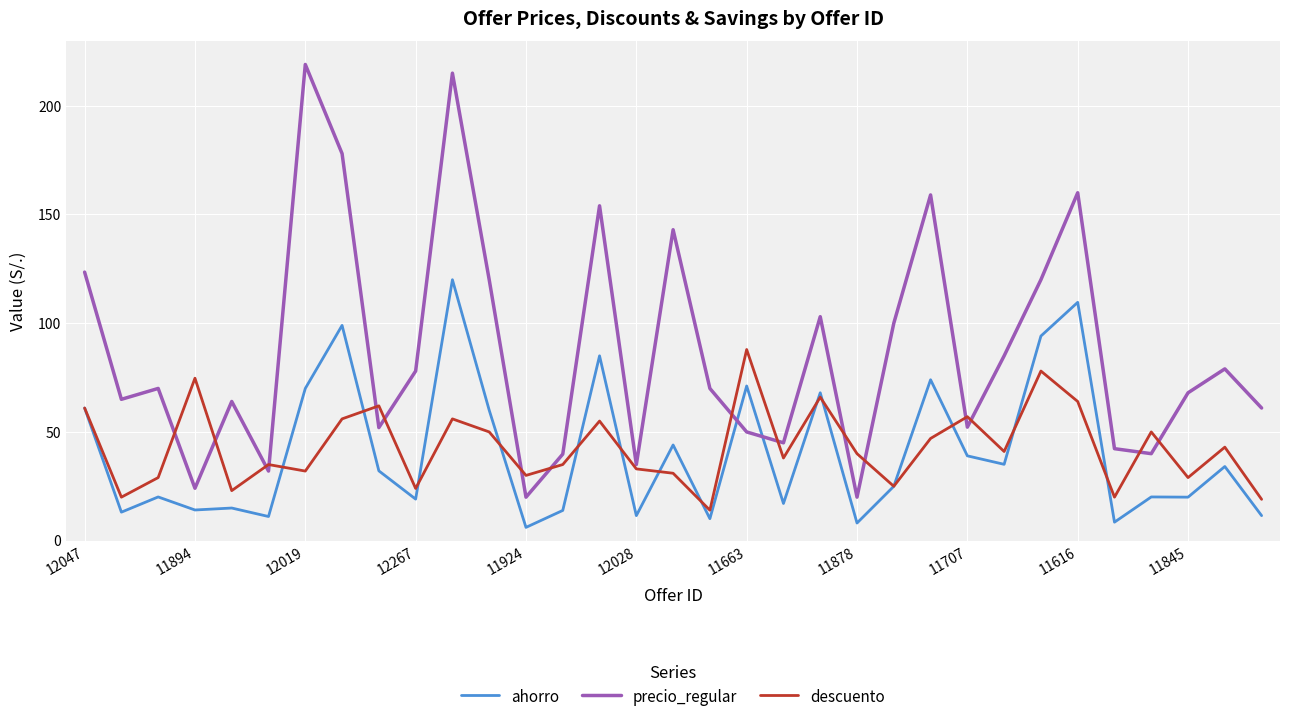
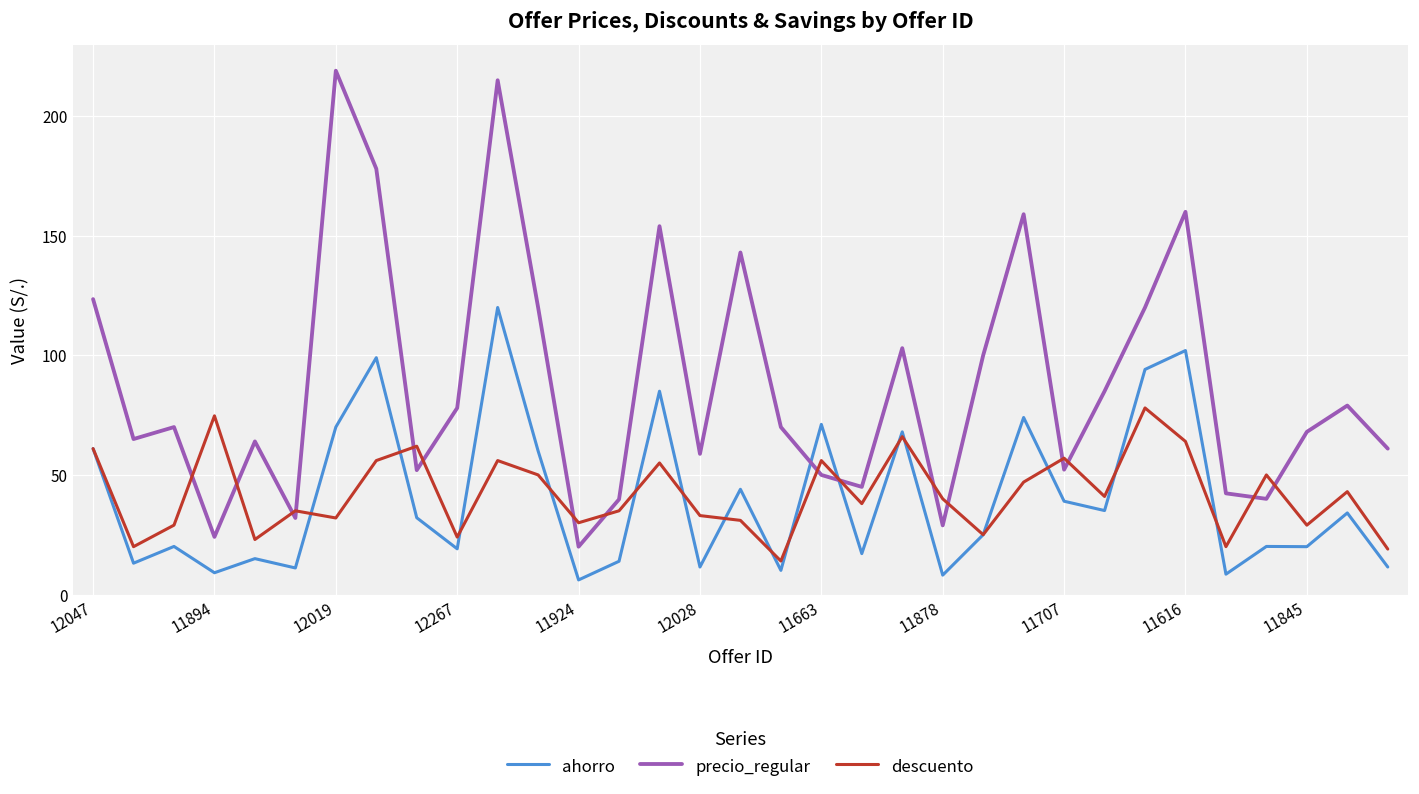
ahorro, 11894: 14 -> 9
precio_regular, 12028: 35 -> 59
descuento, 11663: 88 -> 56
precio_regular, 11878: 20 -> 29
ahorro, 11616: 110 -> 102
